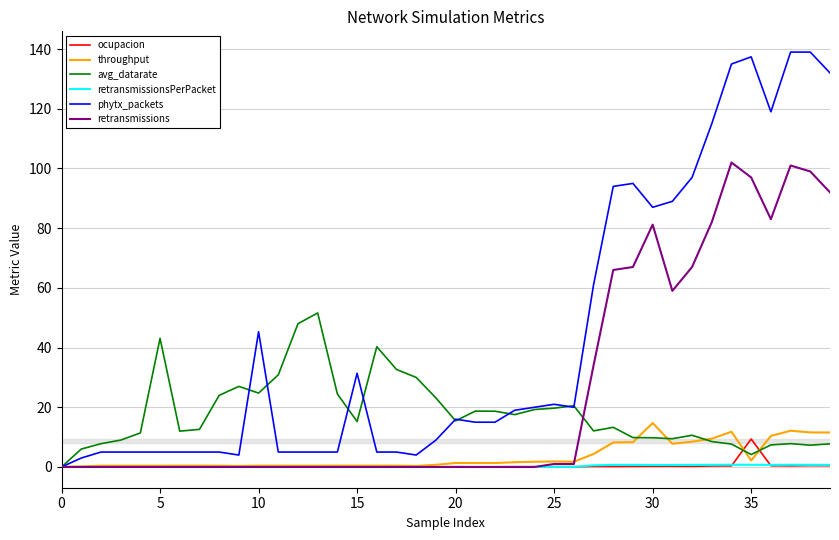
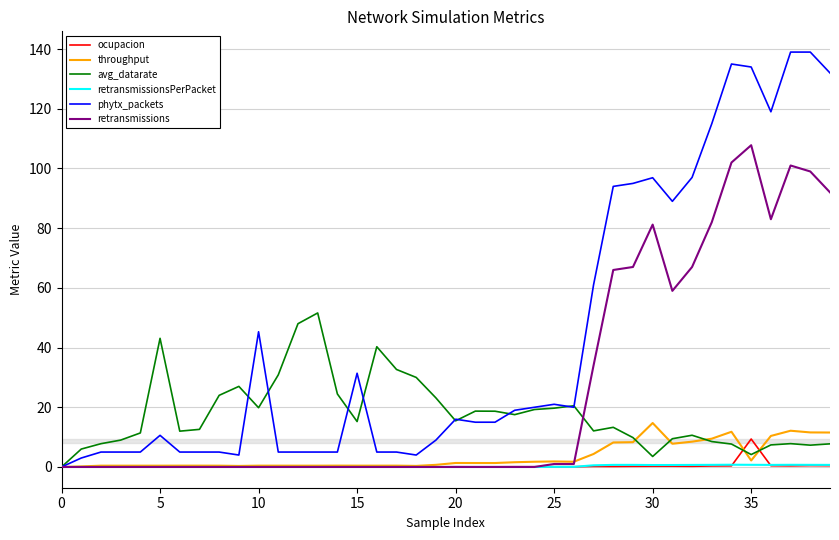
phytx_packets, 5: 5 -> 11
avg_datarate, 10: 25 -> 20
avg_datarate, 30: 10 -> 4
phytx_packets, 30: 87 -> 97
phytx_packets, 35: 137 -> 134
retransmissions, 35: 97 -> 108
